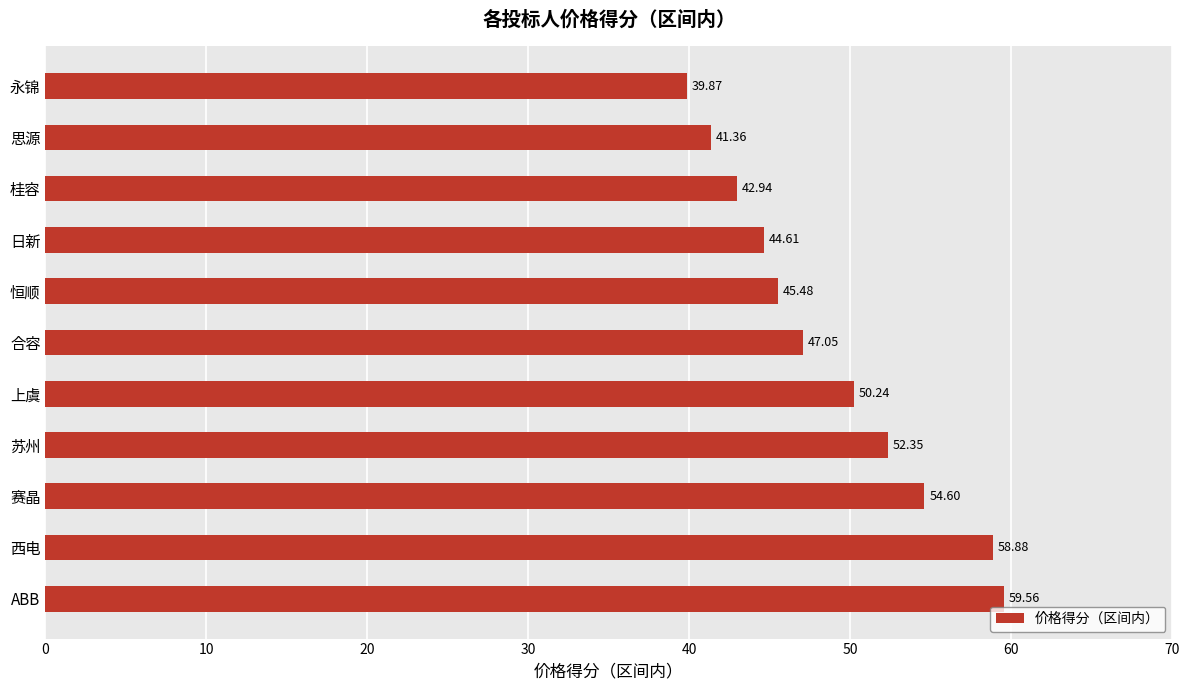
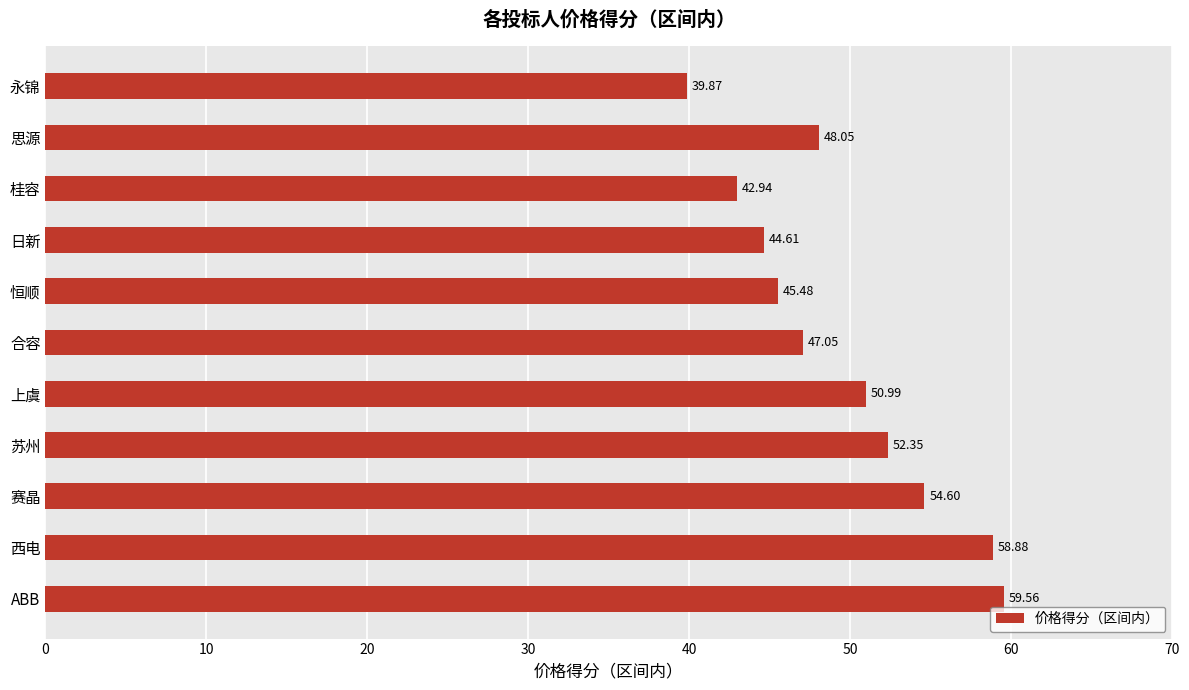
思源: 41.36 -> 48.05
上虞: 50.24 -> 50.99
